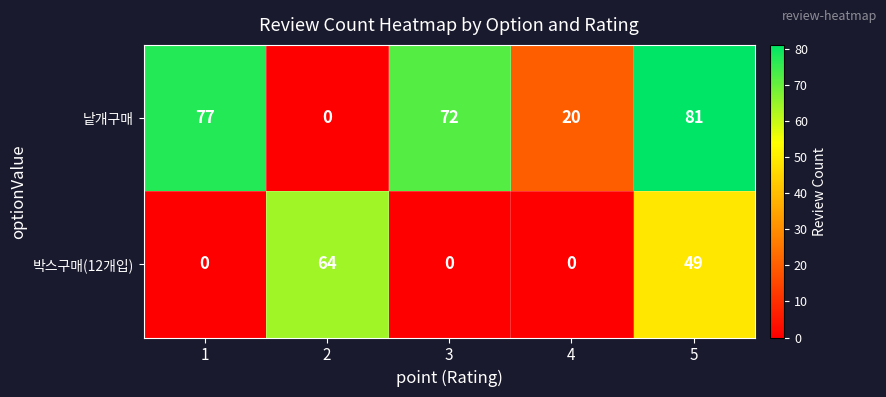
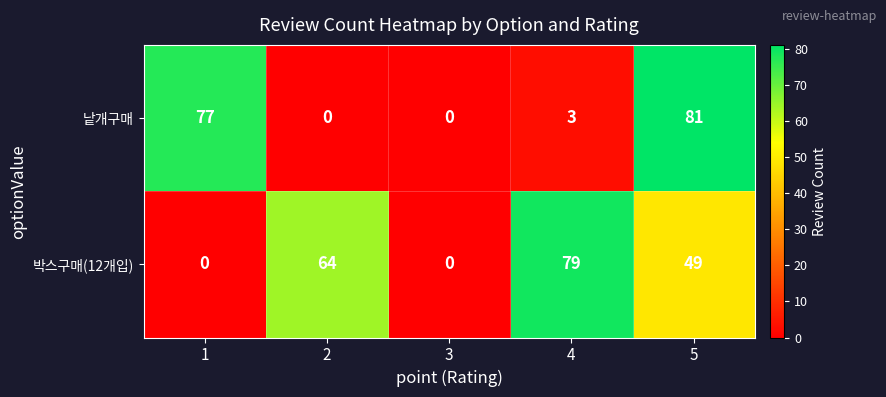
낱개구매, 3: 72 -> 0
낱개구매, 4: 20 -> 3
박스구매(12개입), 4: 0 -> 79
